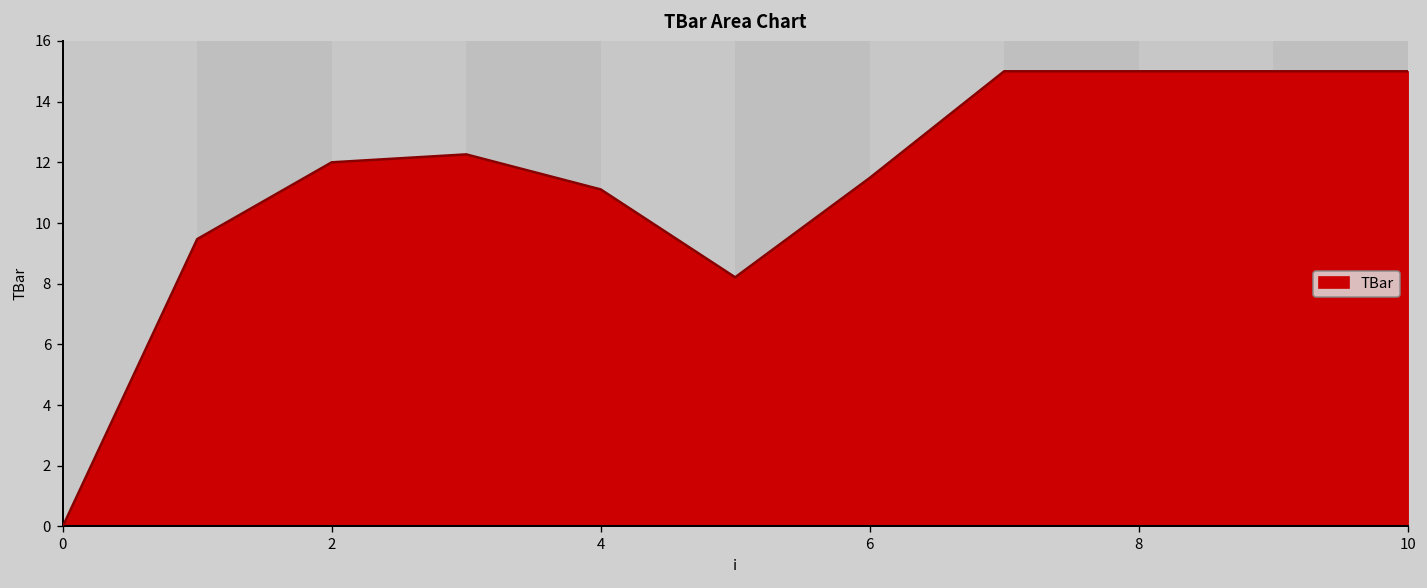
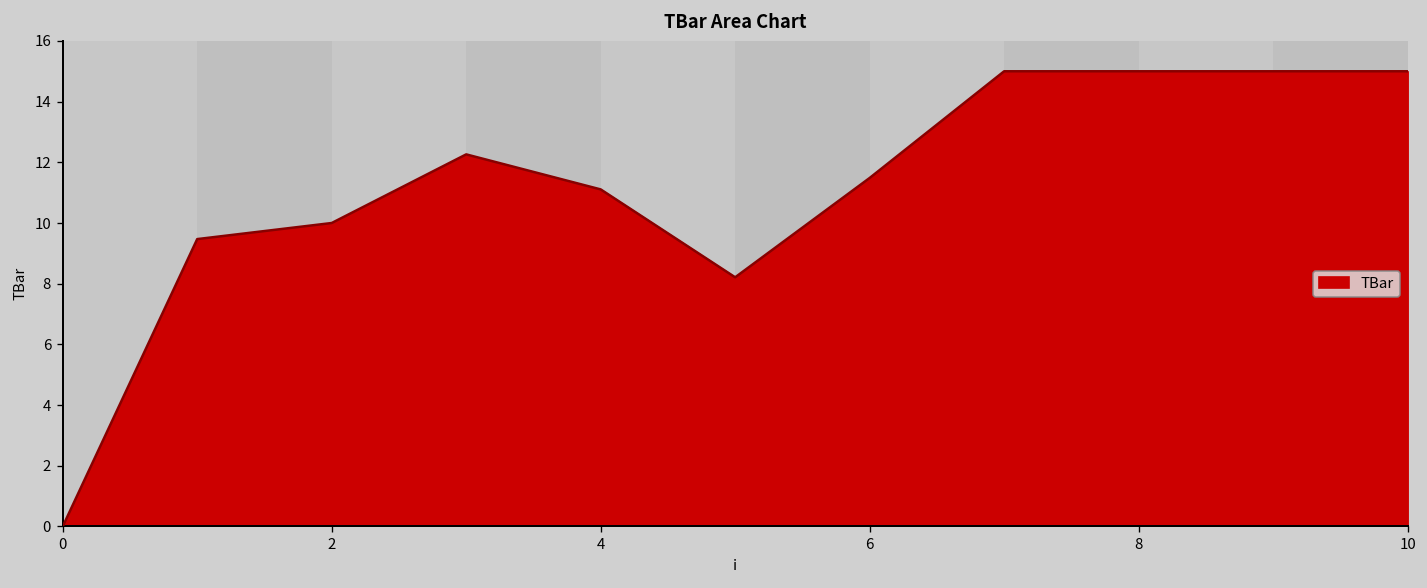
2: 12 -> 10
